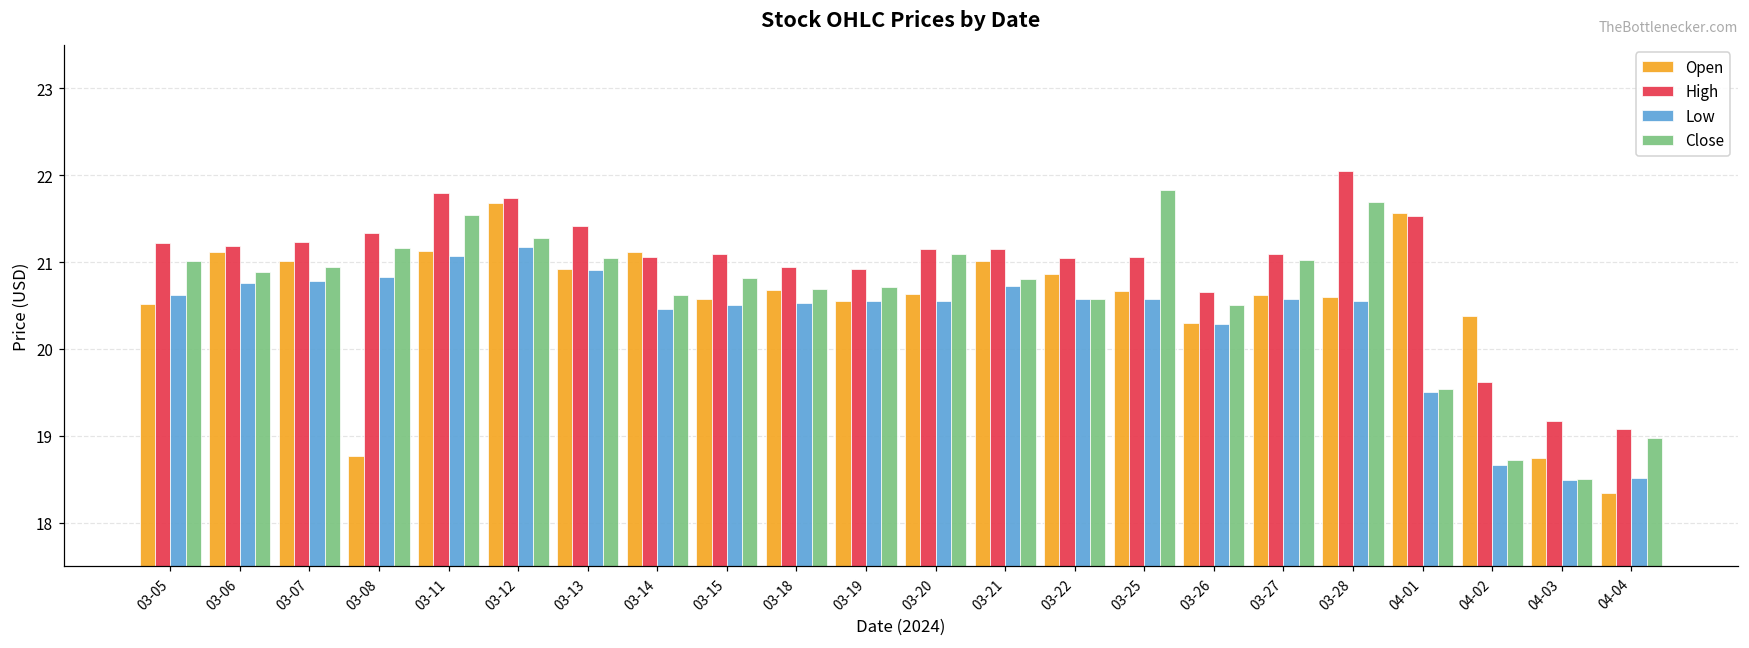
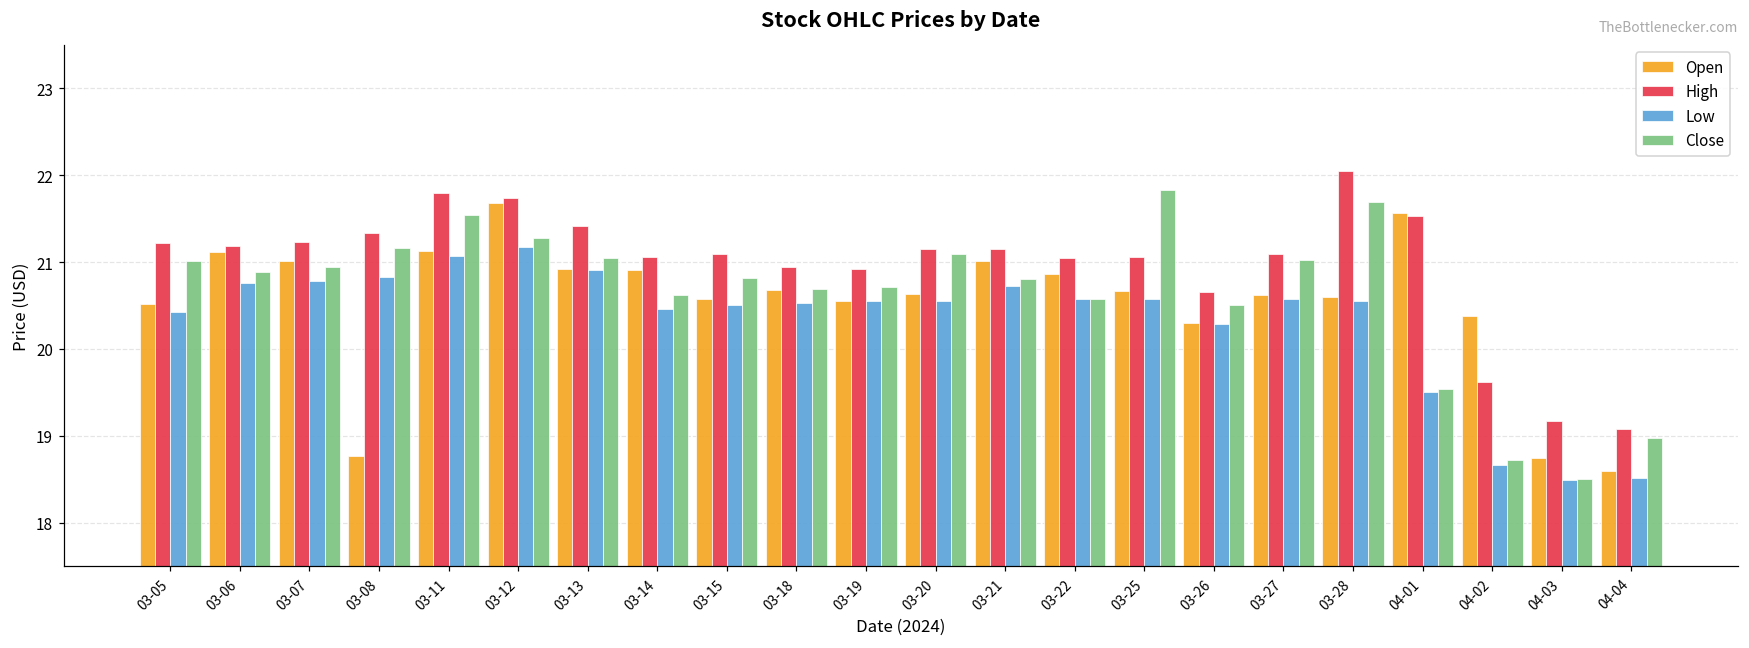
Low, 03-05: 20.6 -> 20.4
Open, 03-14: 21.1 -> 20.9
Open, 04-04: 18.3 -> 18.6
